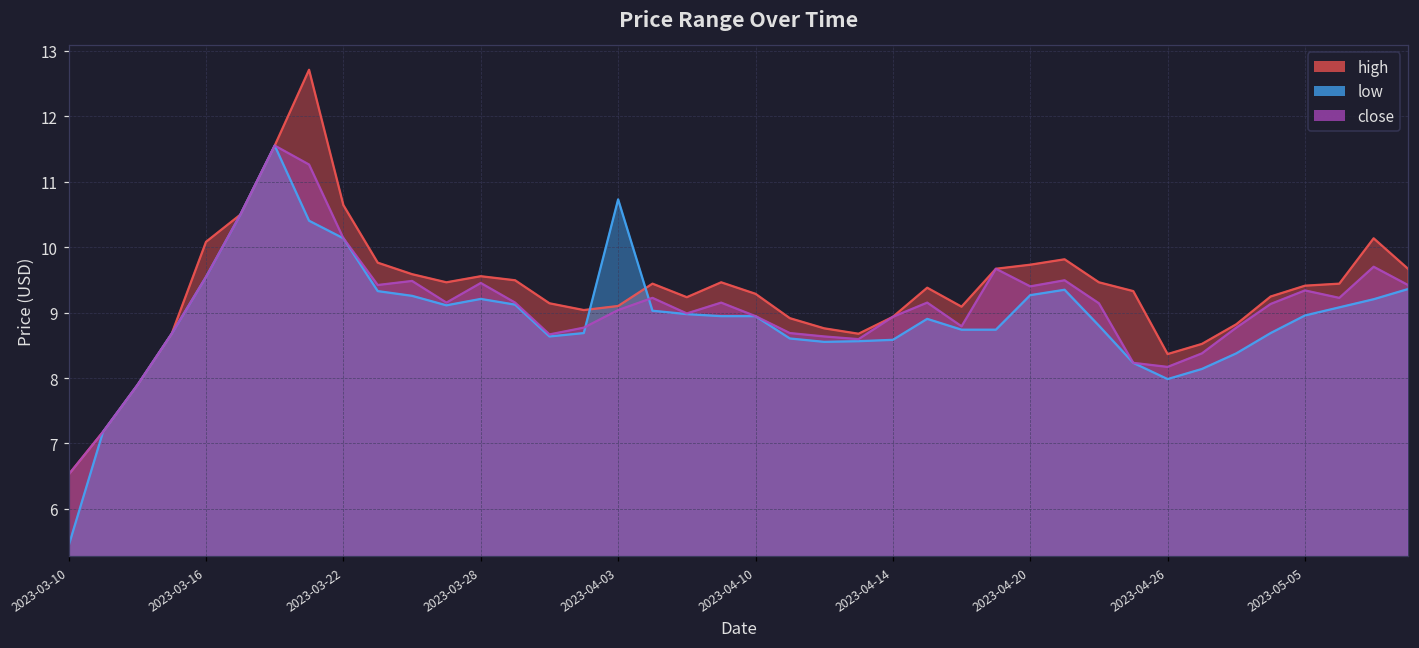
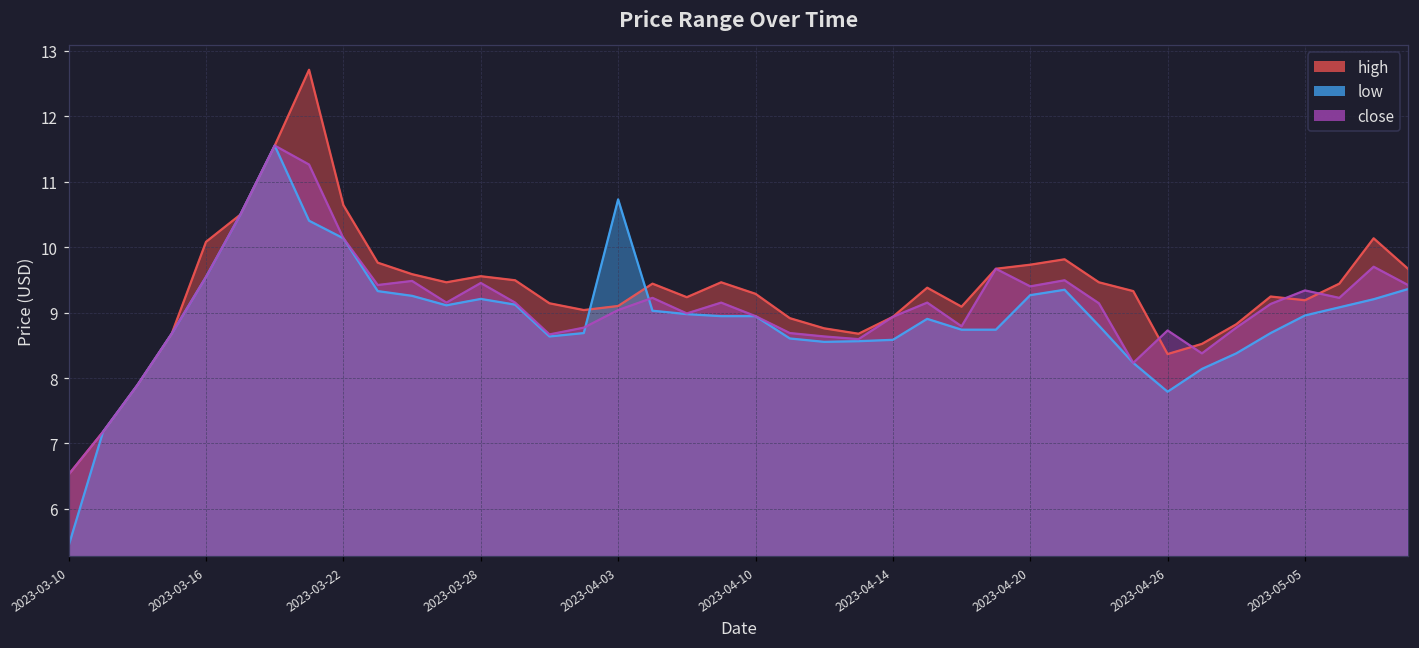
low, 2023-04-26: 8.0 -> 7.8
close, 2023-04-26: 8.2 -> 8.7
high, 2023-05-05: 9.4 -> 9.2
